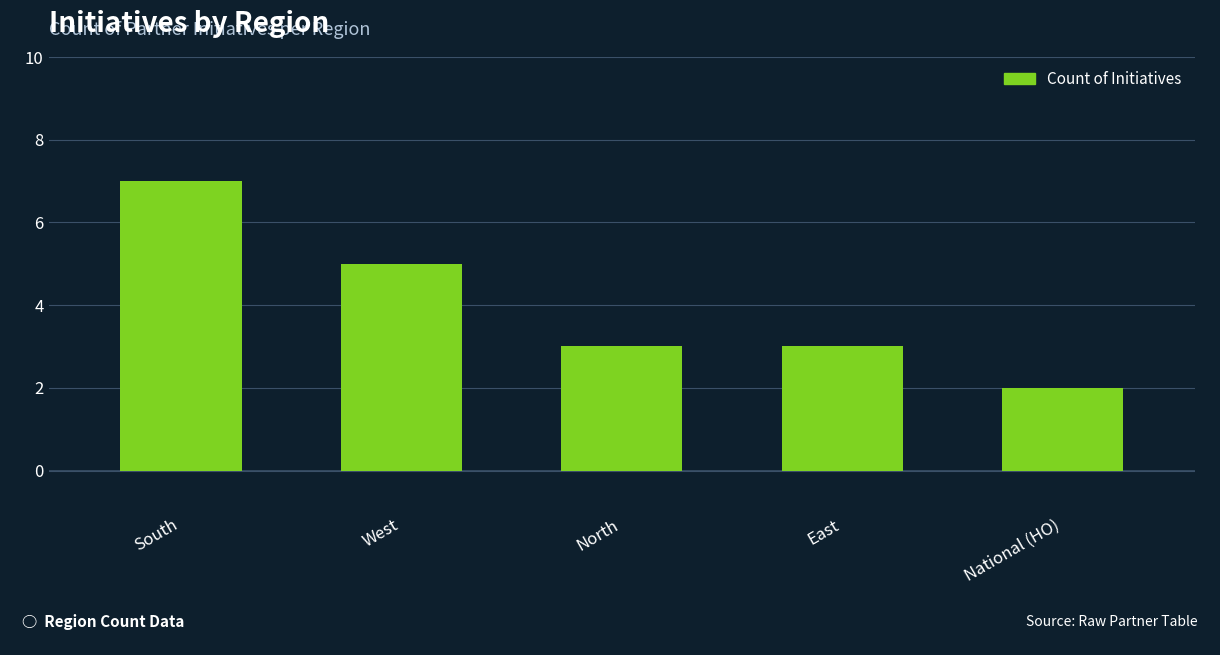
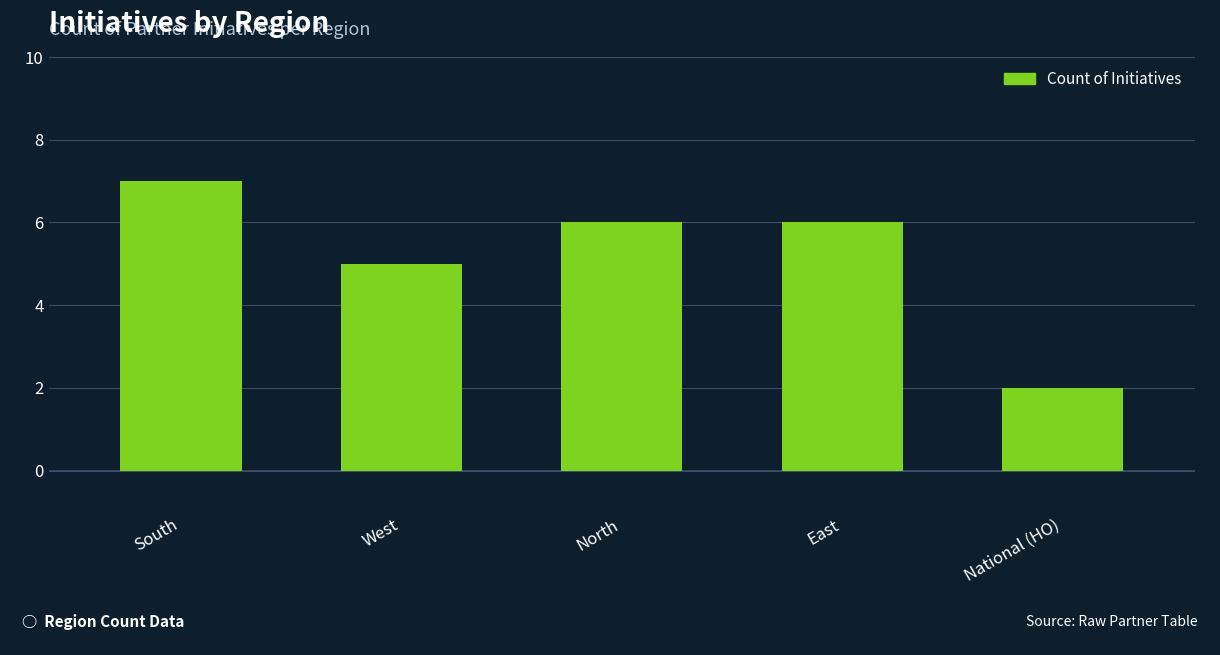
North: 3 -> 6
East: 3 -> 6
